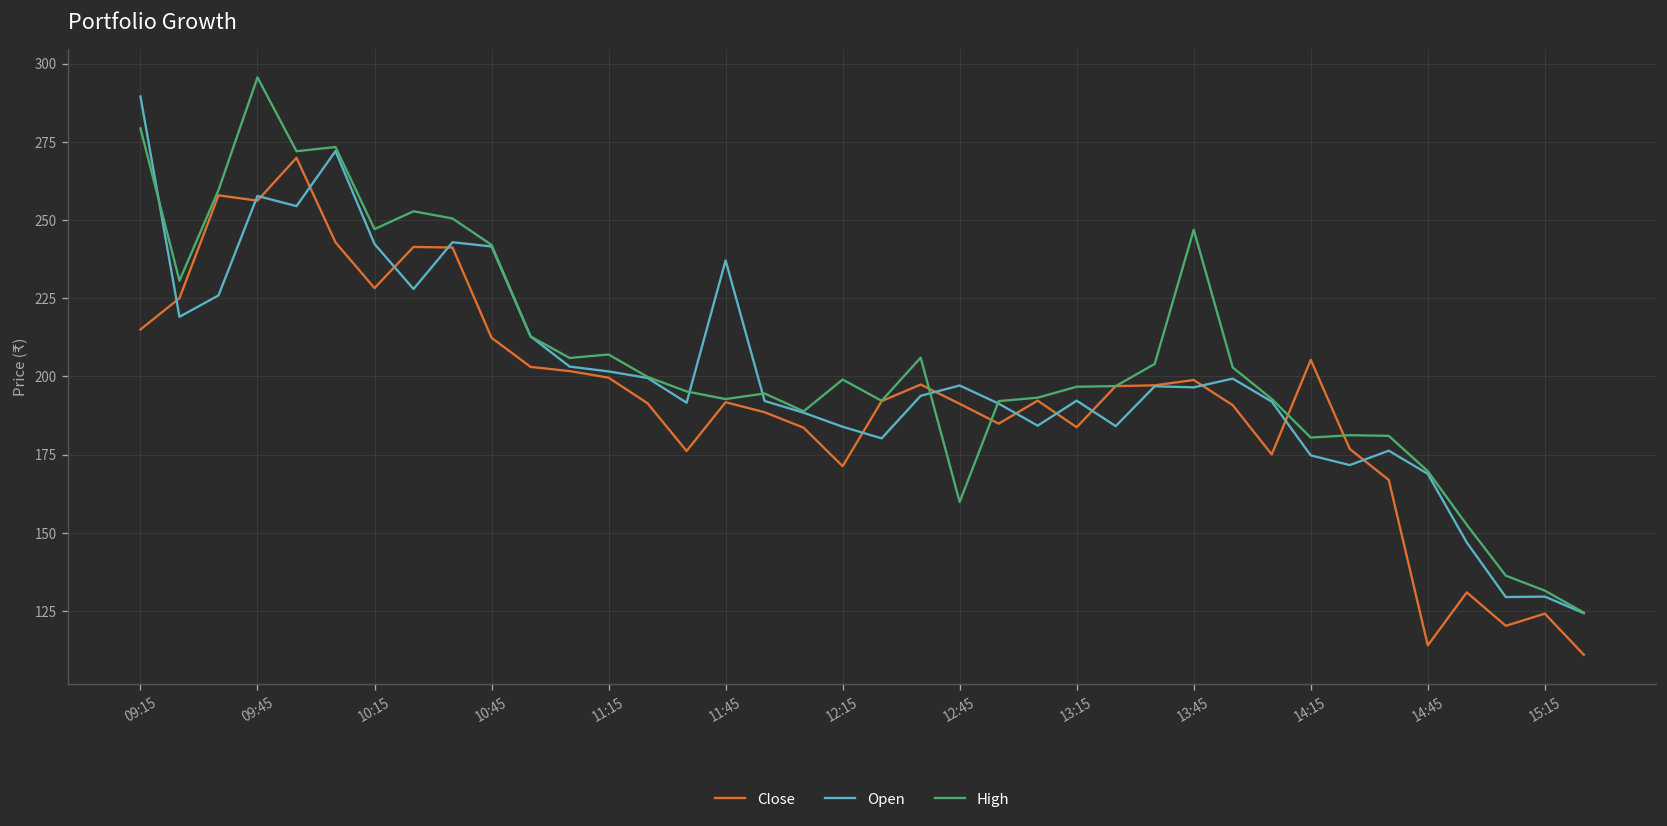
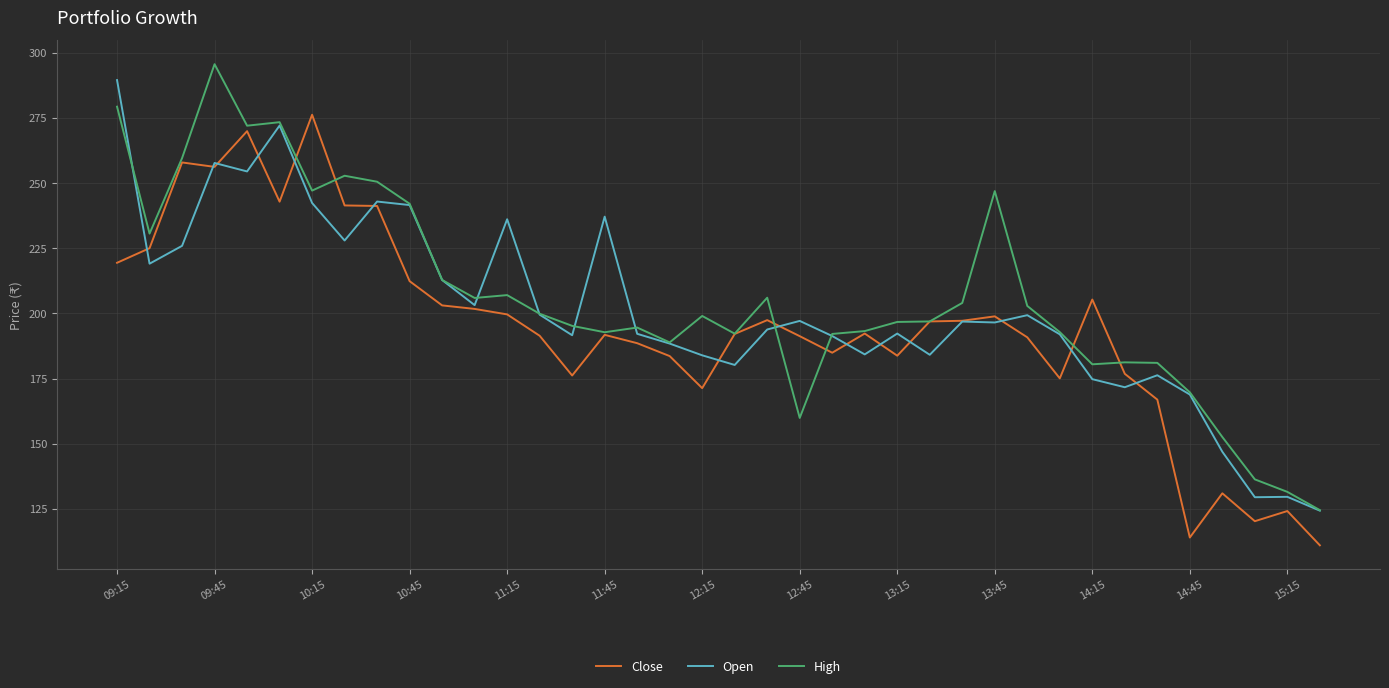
Close, 09:15: 215 -> 219
Close, 10:15: 228 -> 276
Open, 11:15: 202 -> 236
